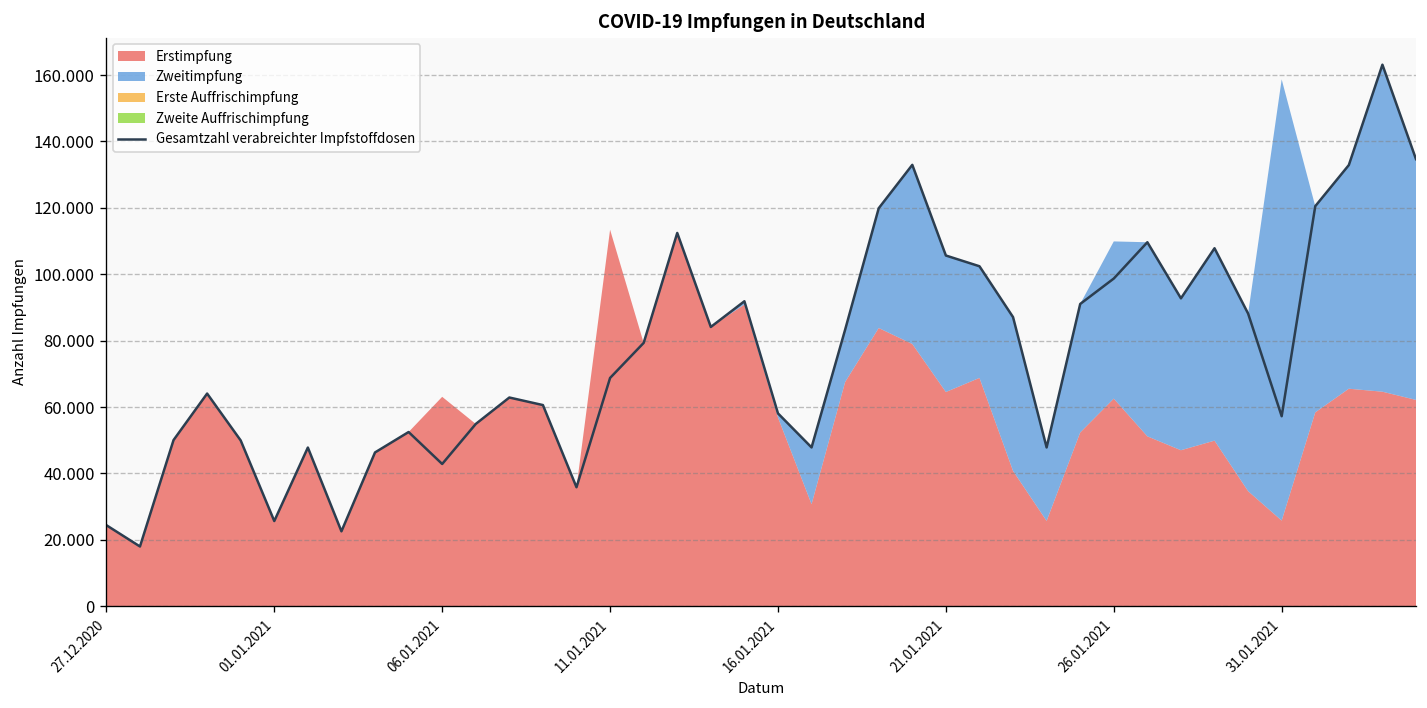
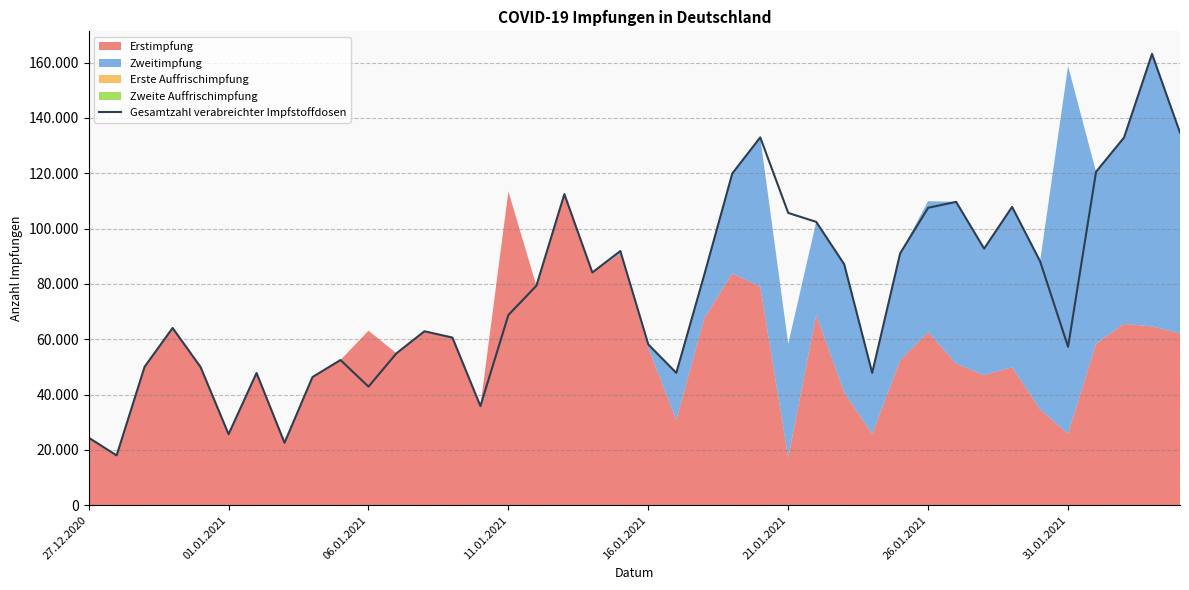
Erstimpfung, 21.01.2021: 65 -> 17
Gesamtzahl verabreichter Impfstoffdosen, 26.01.2021: 99 -> 107
